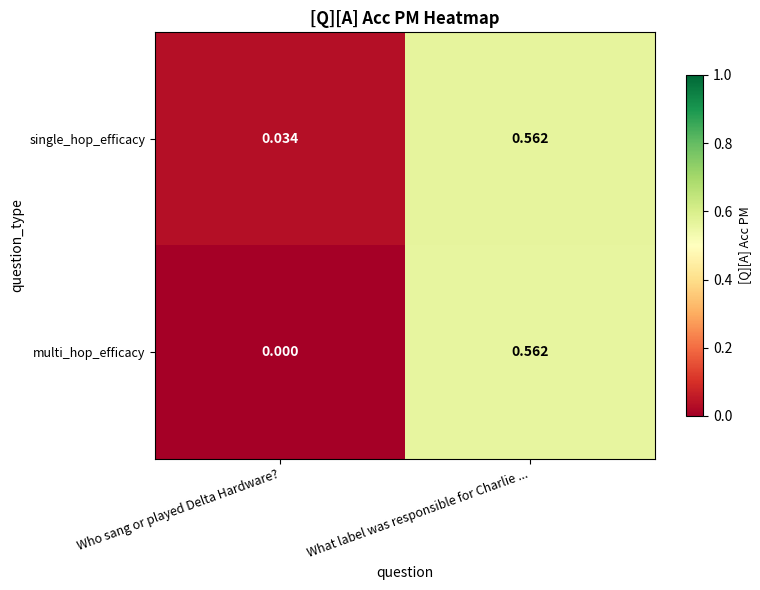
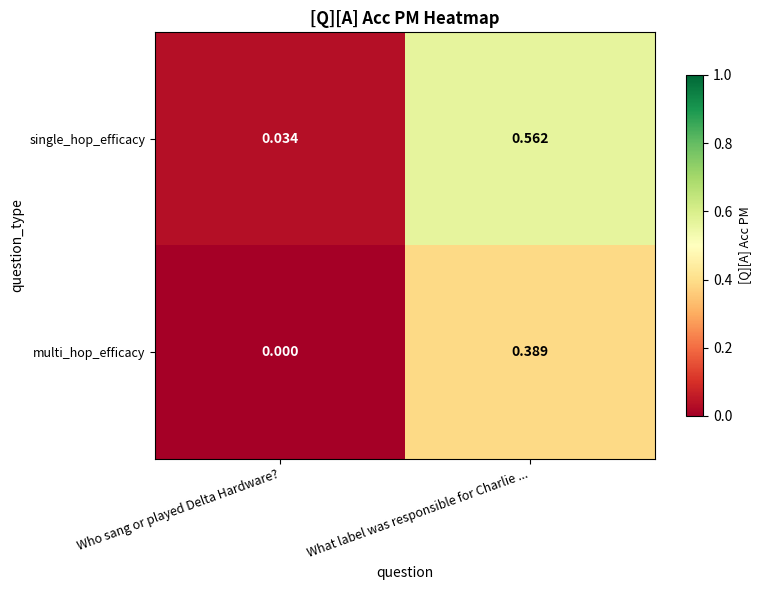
multi_hop_efficacy, What label was responsible for Charlie ...: 0.562 -> 0.389
